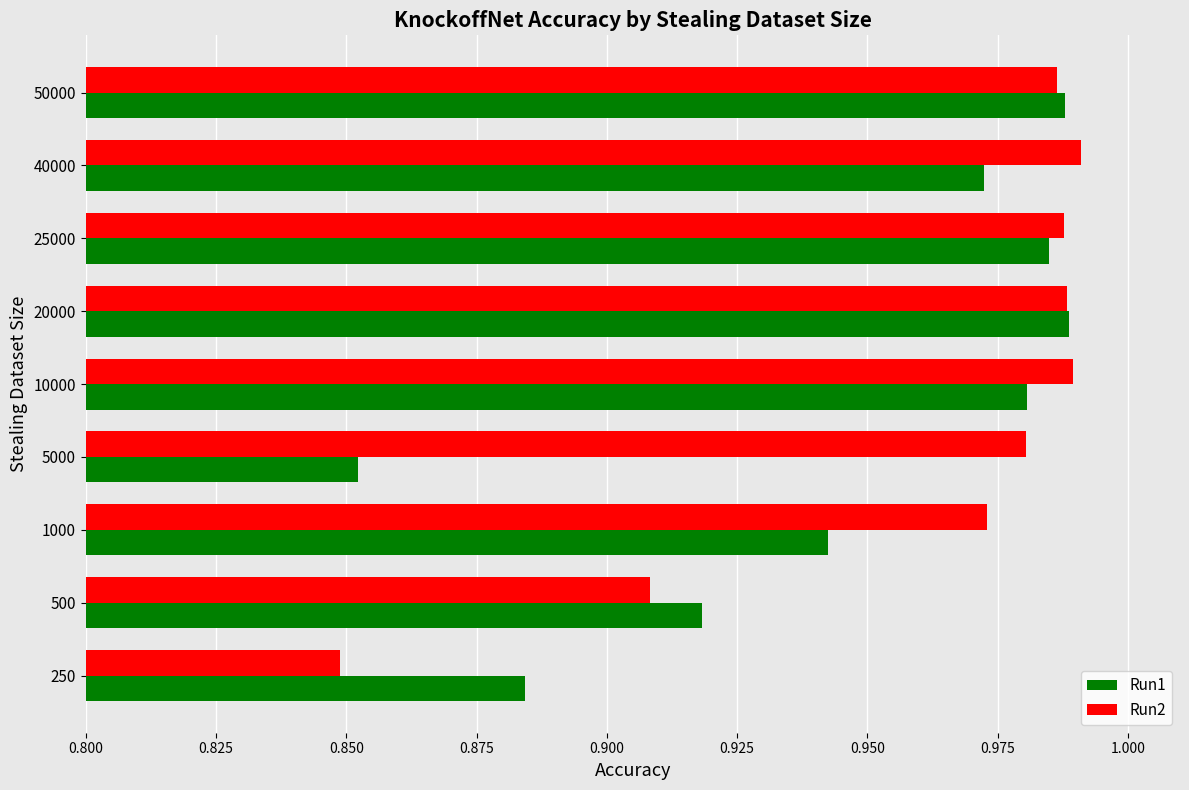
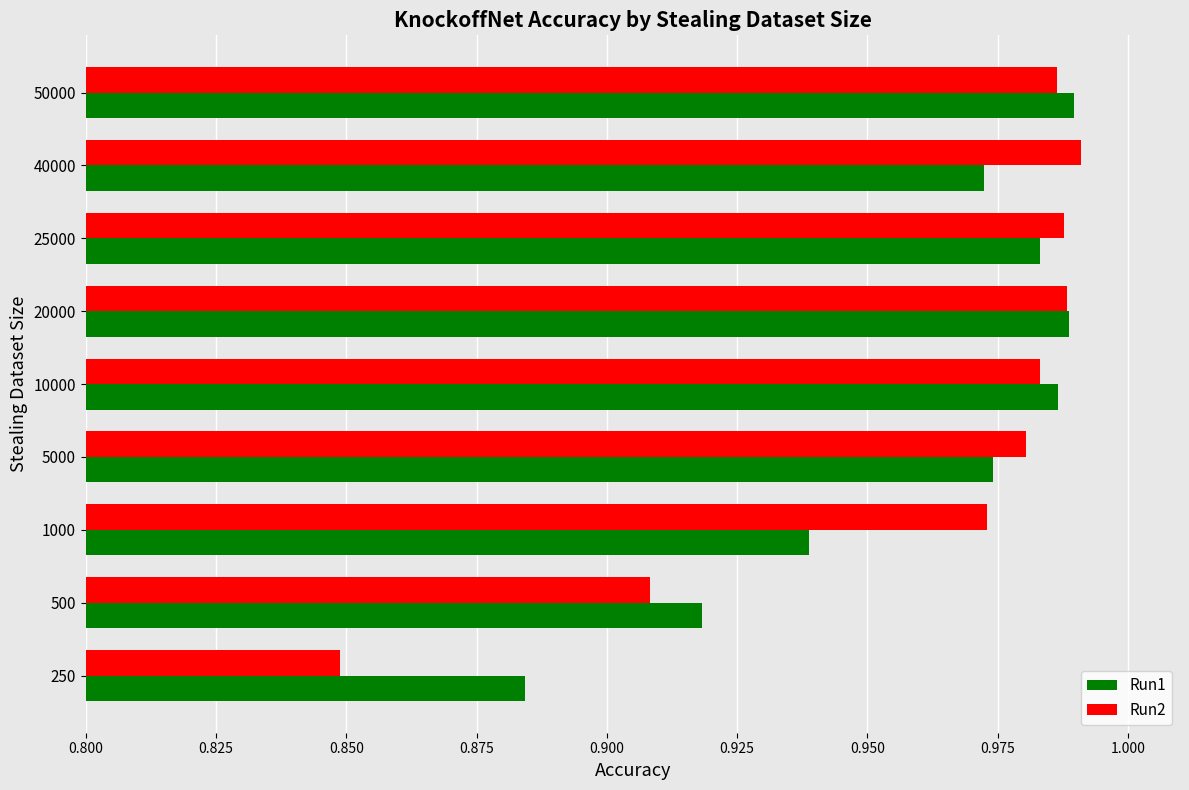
Run1, 50000: 0.988 -> 0.990
Run1, 25000: 0.985 -> 0.983
Run2, 10000: 0.989 -> 0.983
Run1, 10000: 0.981 -> 0.987
Run1, 5000: 0.852 -> 0.974
Run1, 1000: 0.942 -> 0.939
